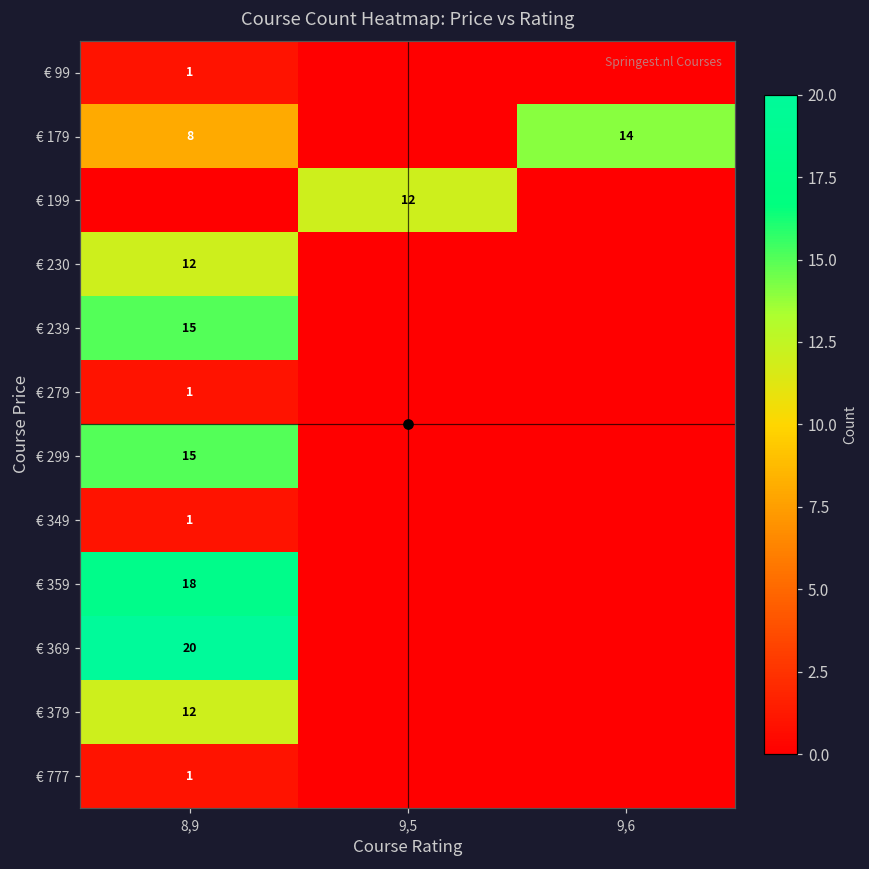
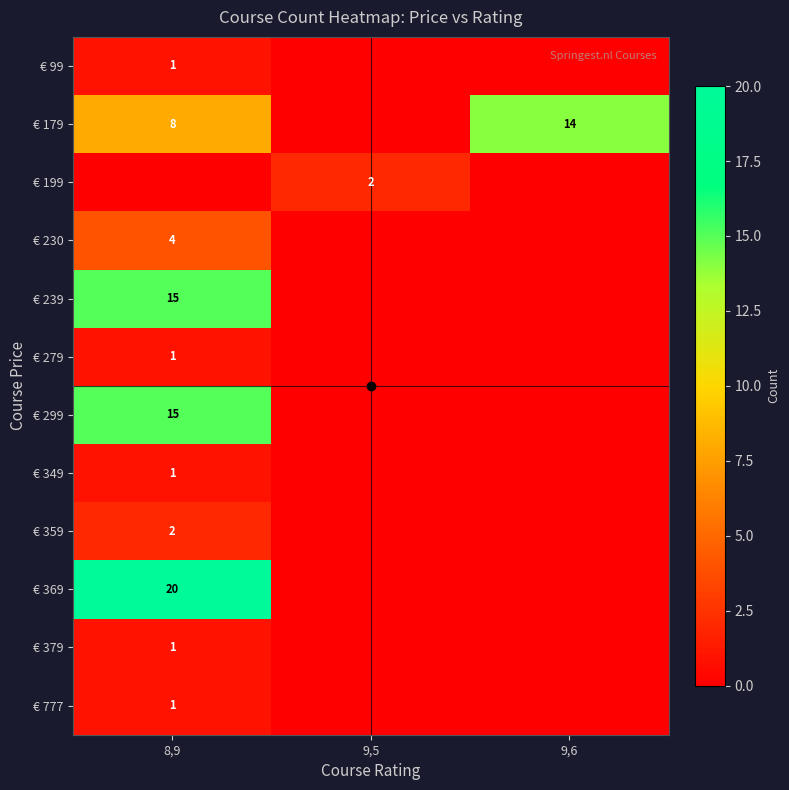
€ 199, 9,5: 12 -> 2
€ 230, 8,9: 12 -> 4
€ 359, 8,9: 18 -> 2
€ 379, 8,9: 12 -> 1
